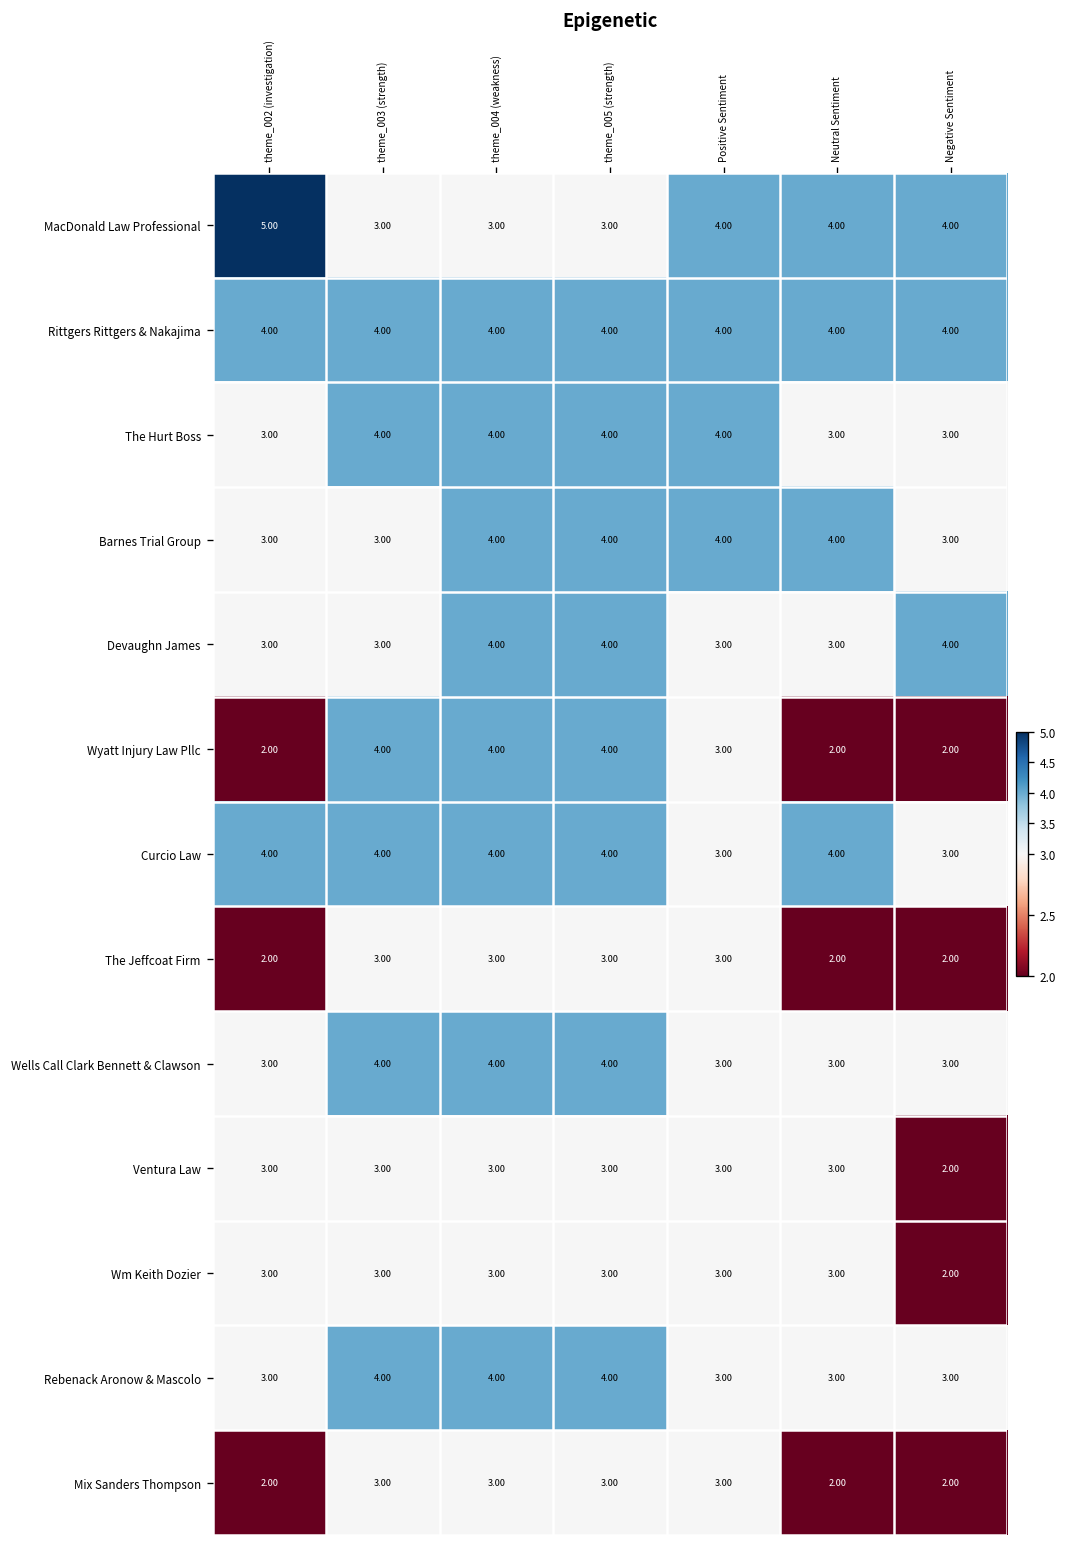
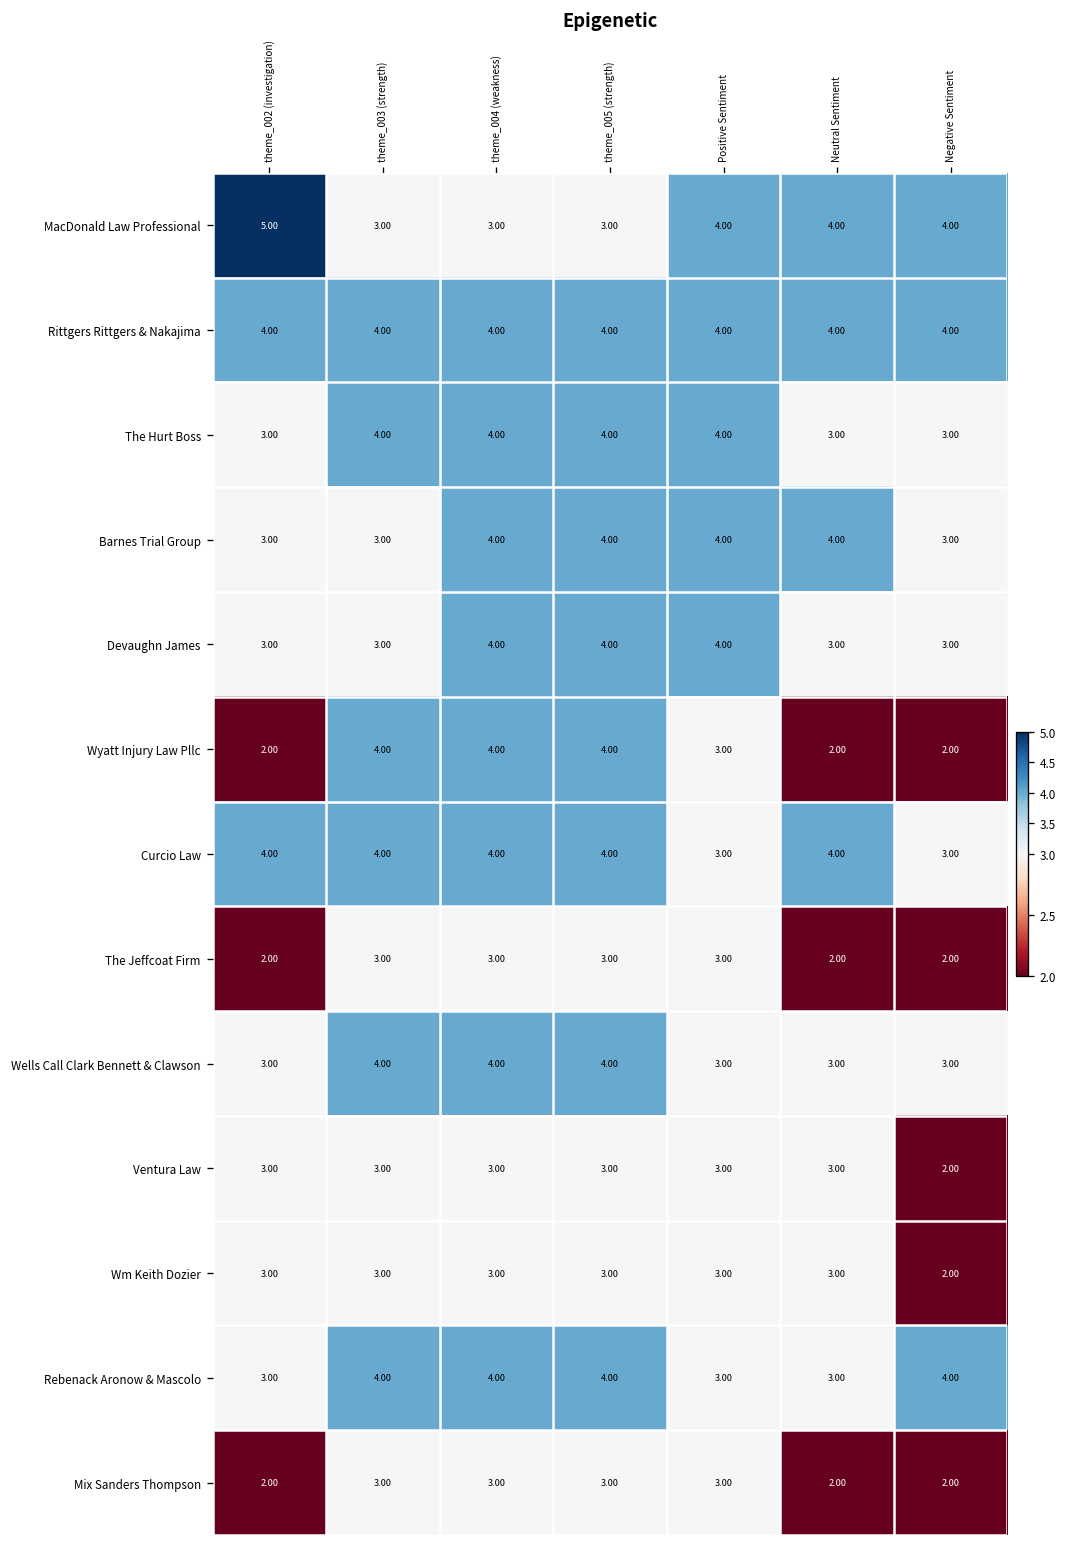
Devaughn James, Positive Sentiment: 3.00 -> 4.00
Devaughn James, Negative Sentiment: 4.00 -> 3.00
Rebenack Aronow & Mascolo, Negative Sentiment: 3.00 -> 4.00
